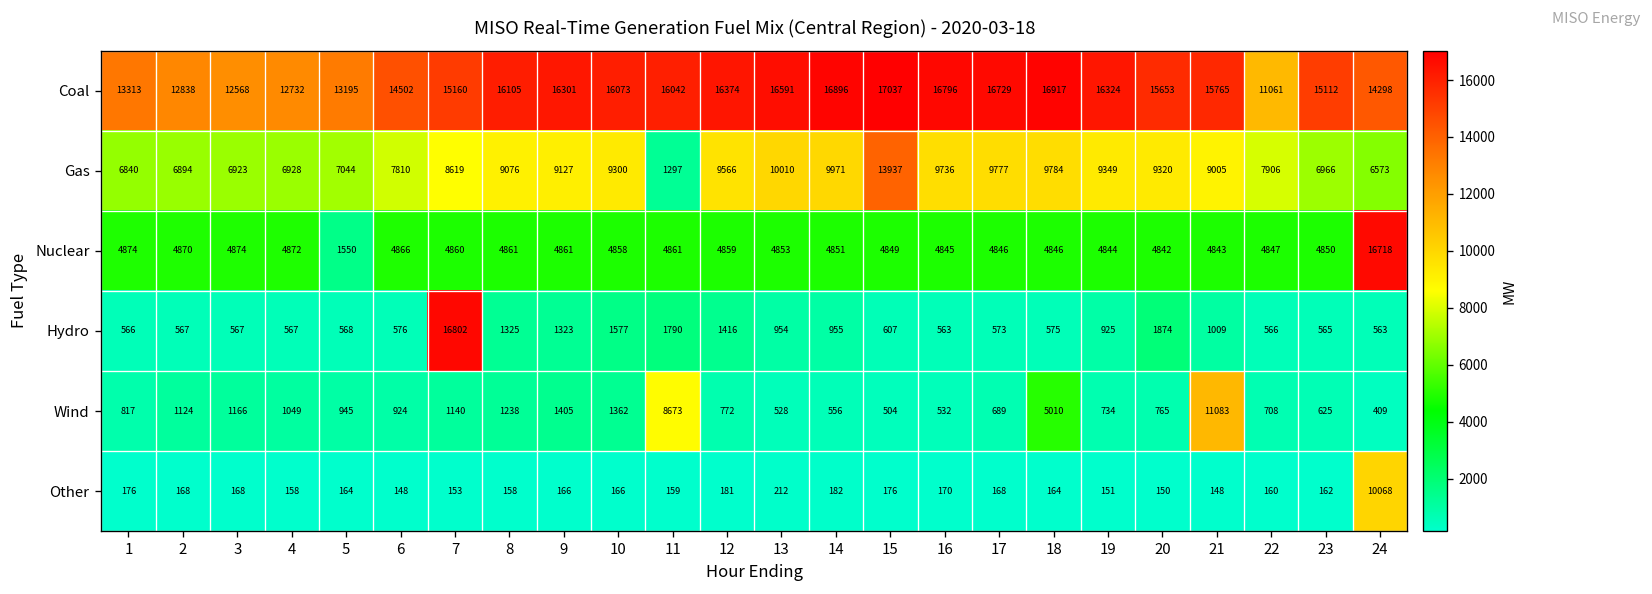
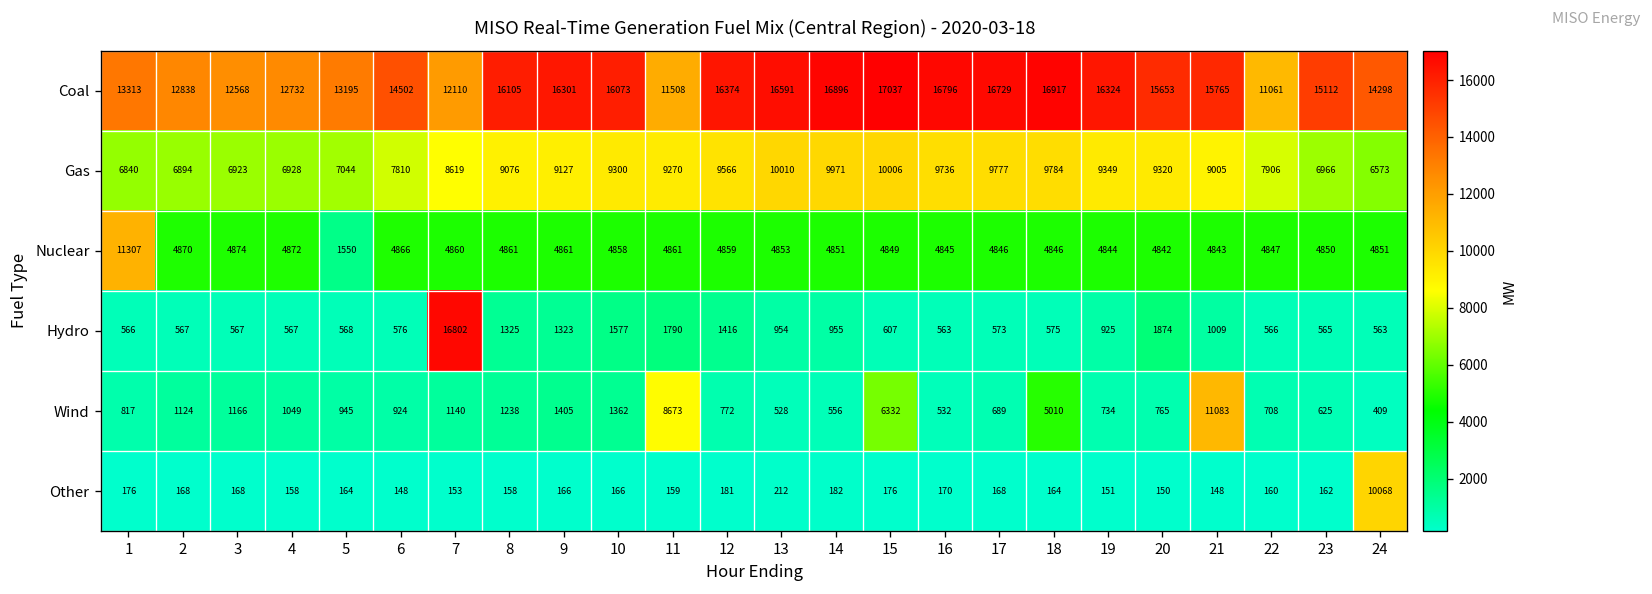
Coal, 7: 15160 -> 12110
Coal, 11: 16042 -> 11508
Gas, 11: 1297 -> 9270
Gas, 15: 13937 -> 10006
Nuclear, 1: 4874 -> 11307
Nuclear, 24: 16718 -> 4851
Wind, 15: 504 -> 6332
